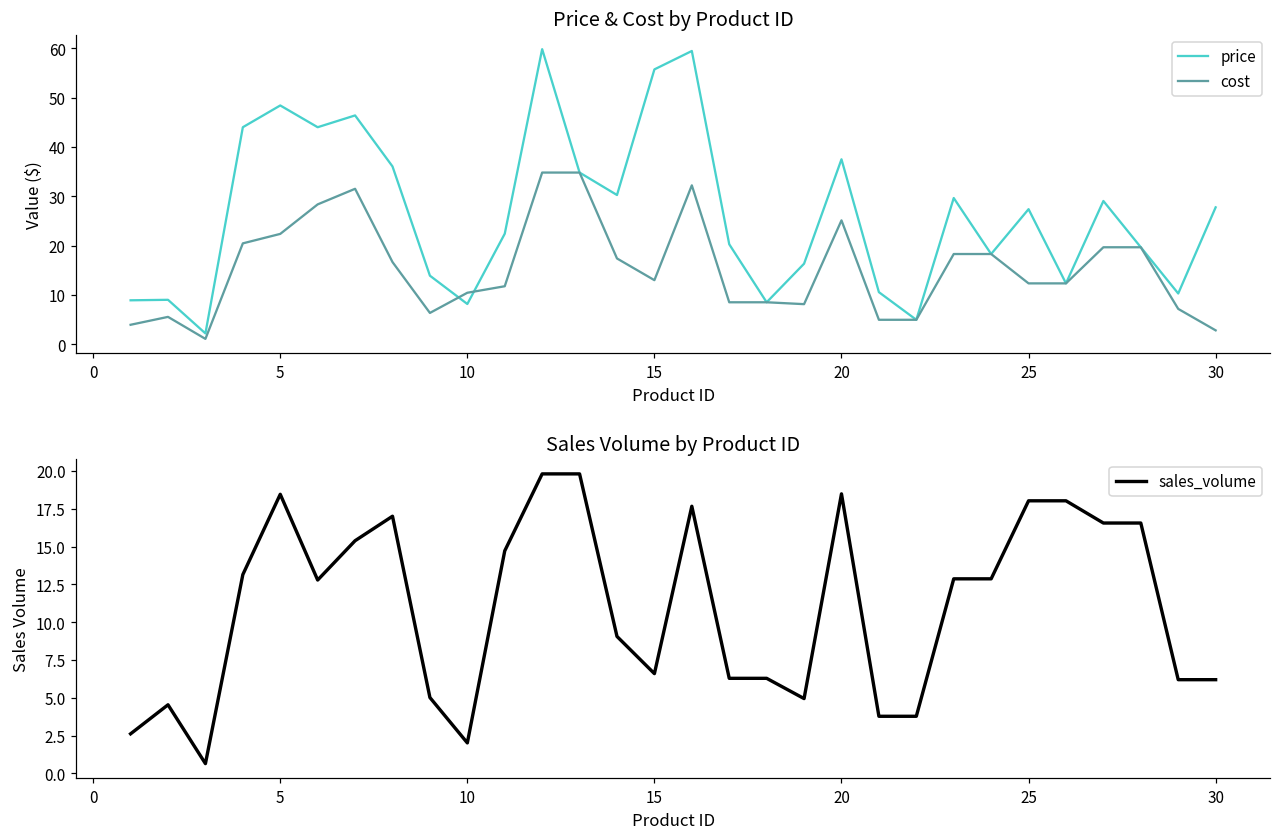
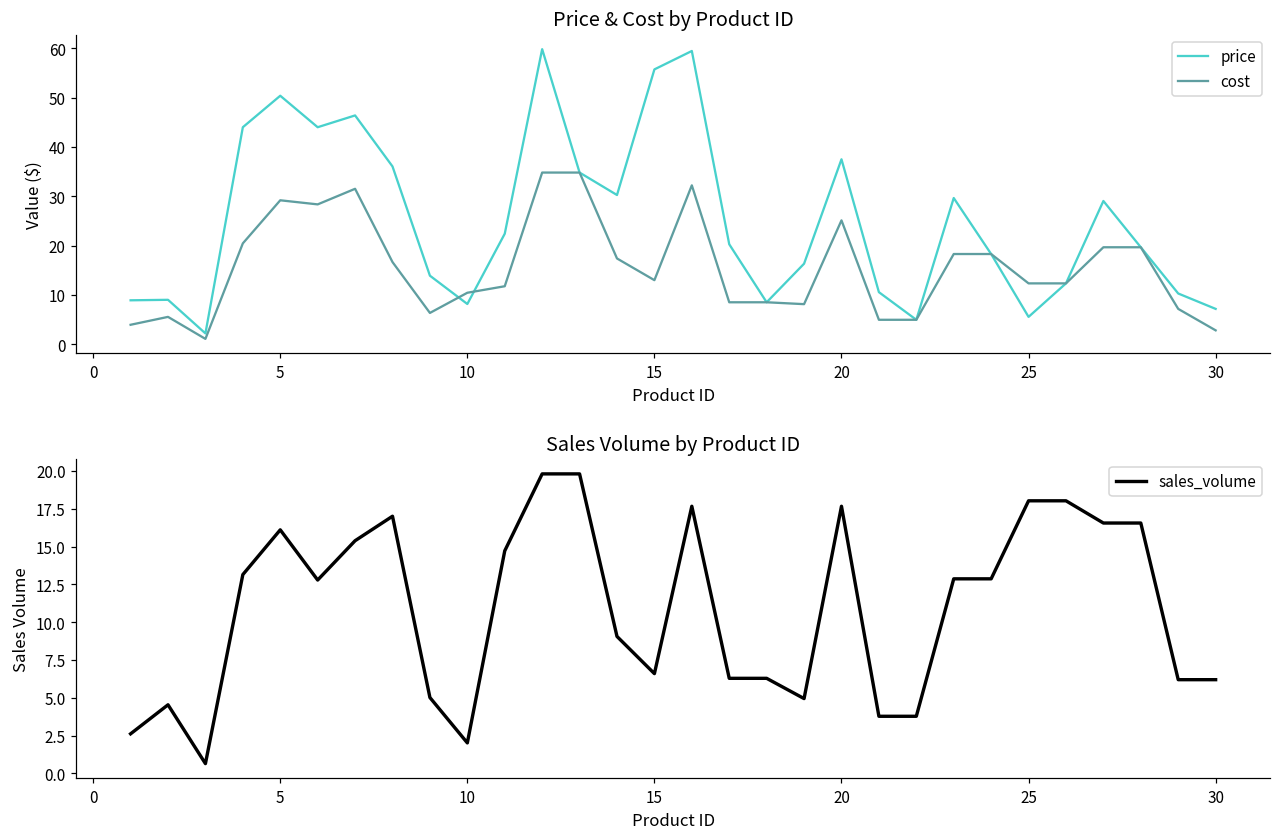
Price & Cost by Product ID, price, 5: 48 -> 50
Price & Cost by Product ID, cost, 5: 22 -> 29
Price & Cost by Product ID, price, 25: 27 -> 6
Price & Cost by Product ID, price, 30: 28 -> 7
Sales Volume by Product ID, 5: 18.5 -> 16.1
Sales Volume by Product ID, 20: 18.5 -> 17.7
